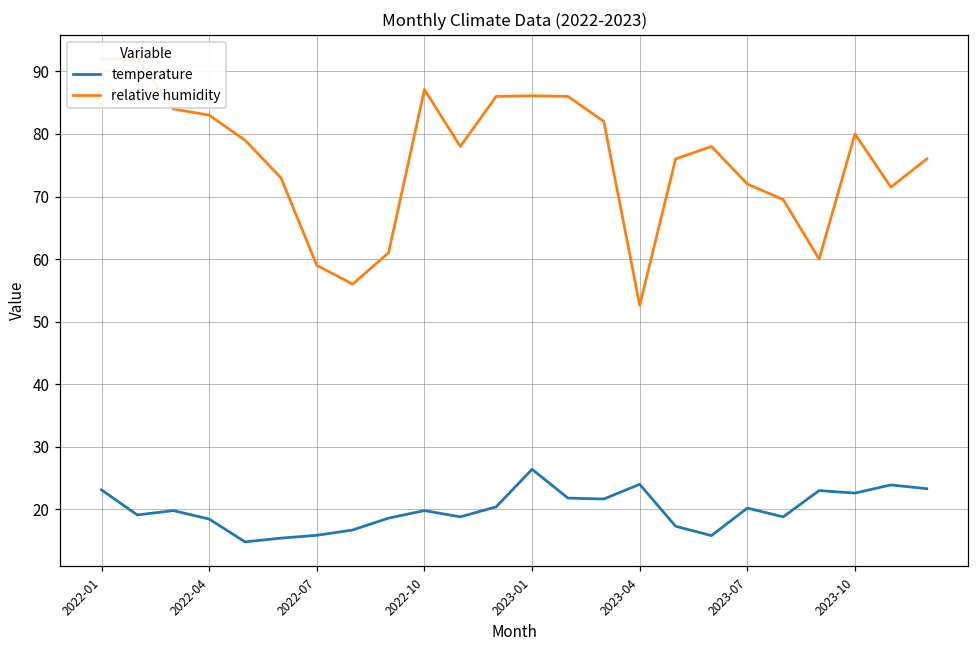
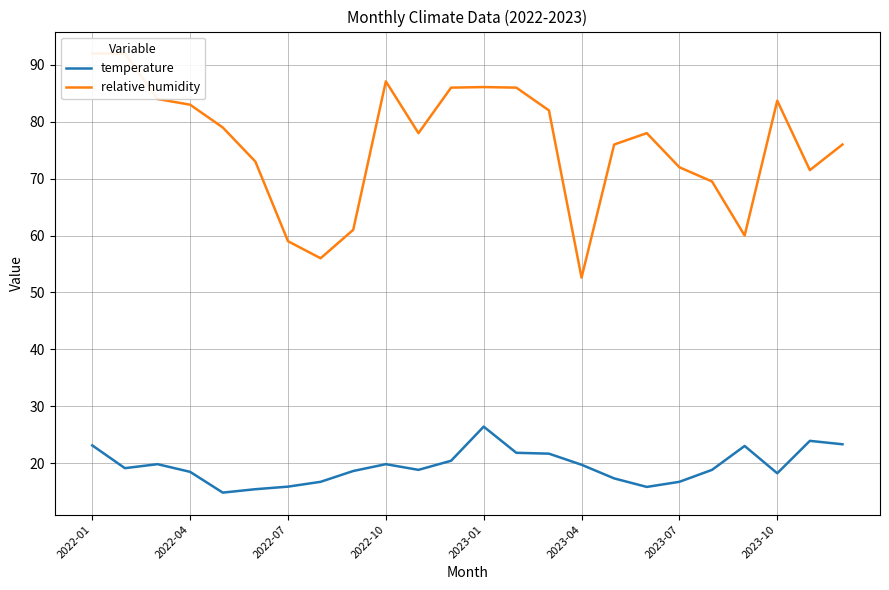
temperature, 2023-04: 24 -> 20
temperature, 2023-07: 20 -> 17
temperature, 2023-10: 23 -> 18
relative humidity, 2023-10: 80 -> 84
